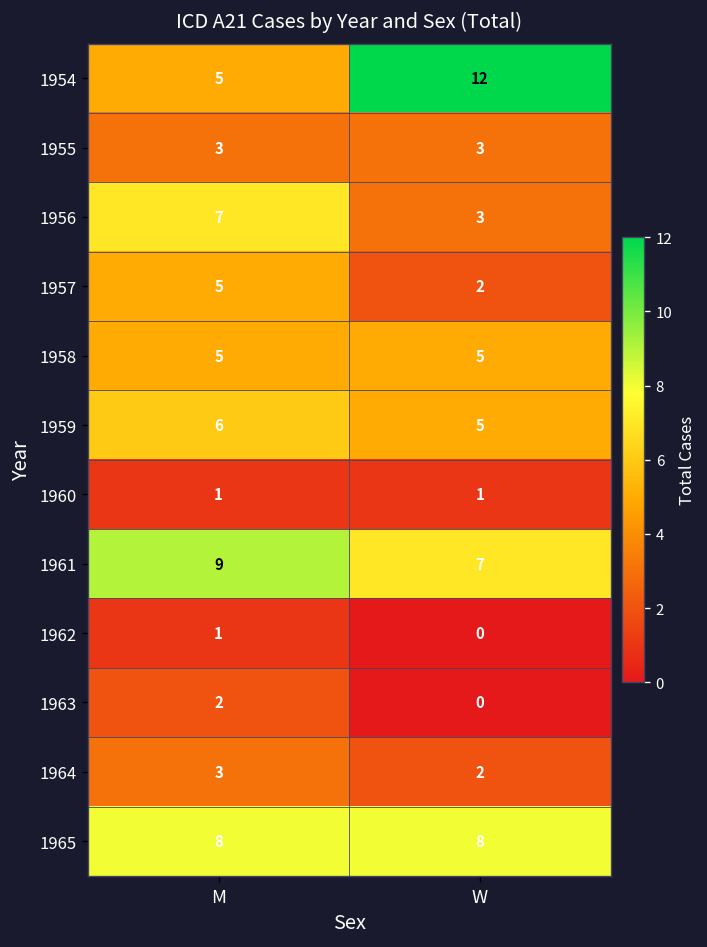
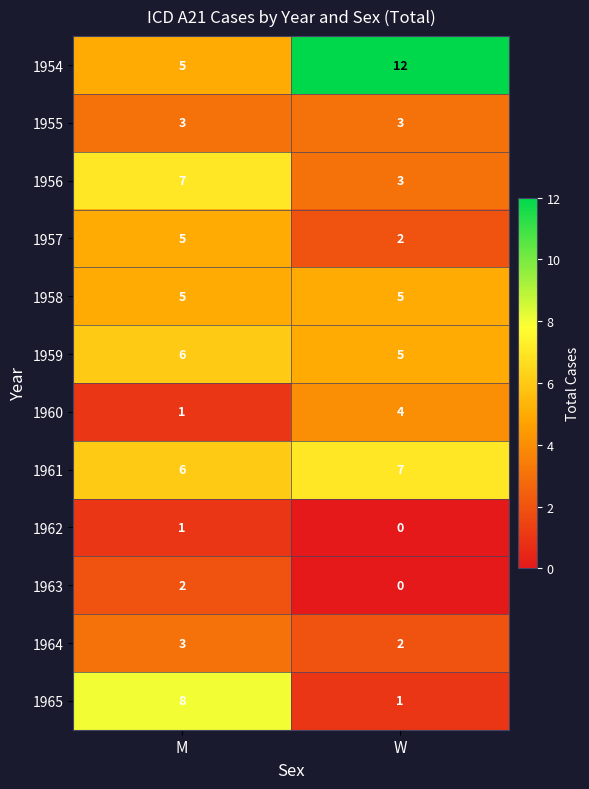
1960, W: 1 -> 4
1961, M: 9 -> 6
1965, W: 8 -> 1
